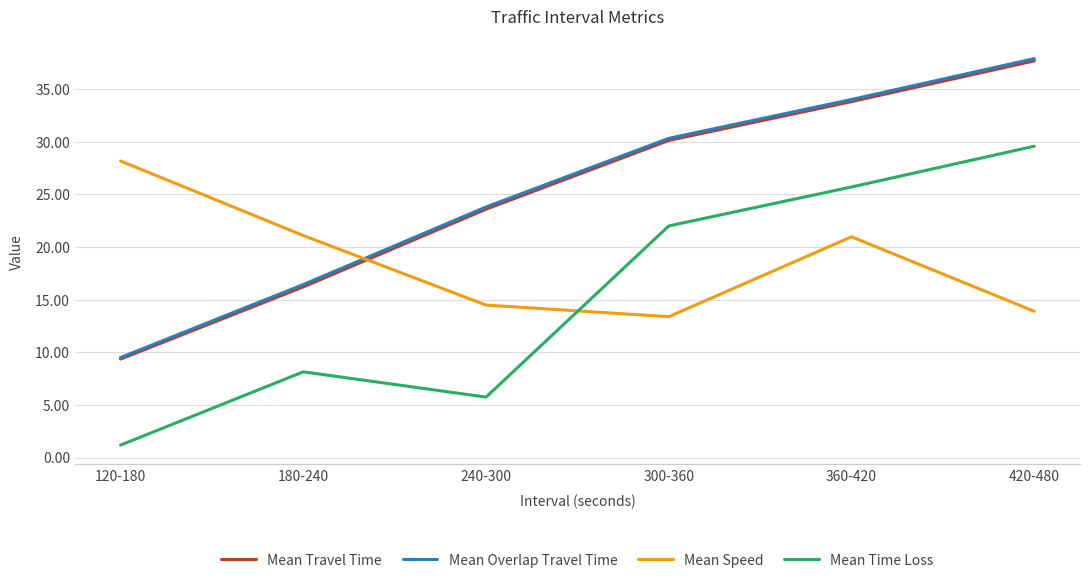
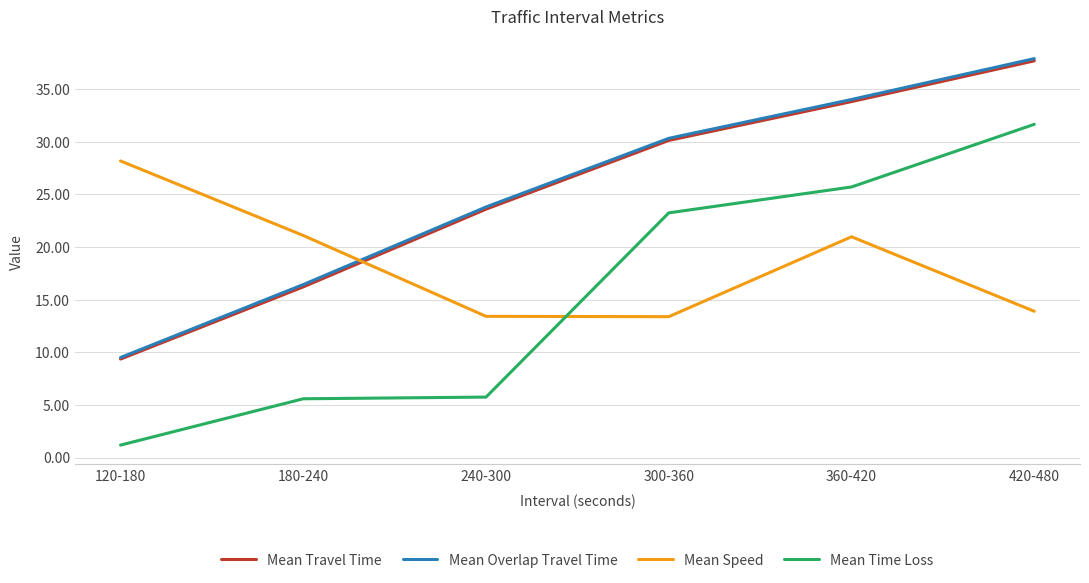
Mean Time Loss, 180-240: 8.2 -> 5.6
Mean Speed, 240-300: 14.5 -> 13.4
Mean Time Loss, 300-360: 22.0 -> 23.3
Mean Time Loss, 420-480: 29.6 -> 31.7
